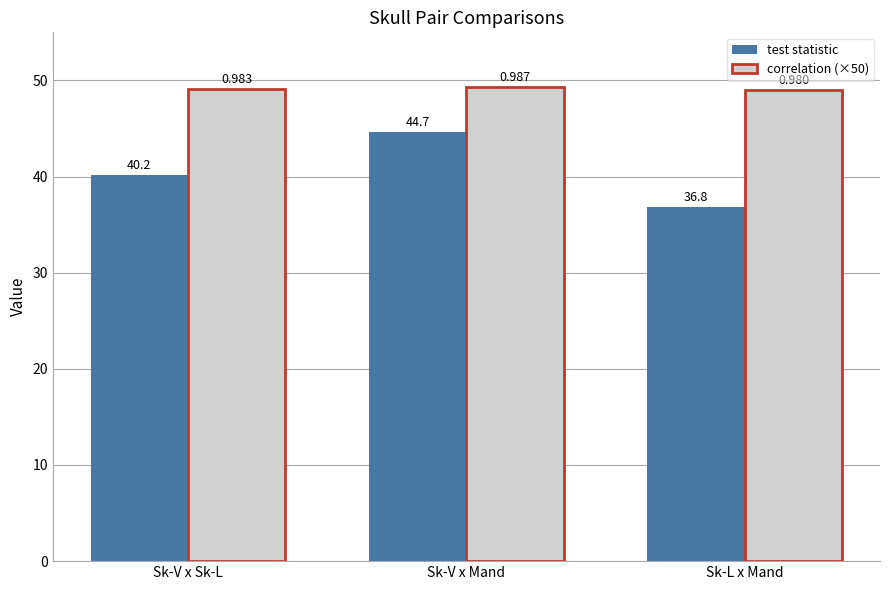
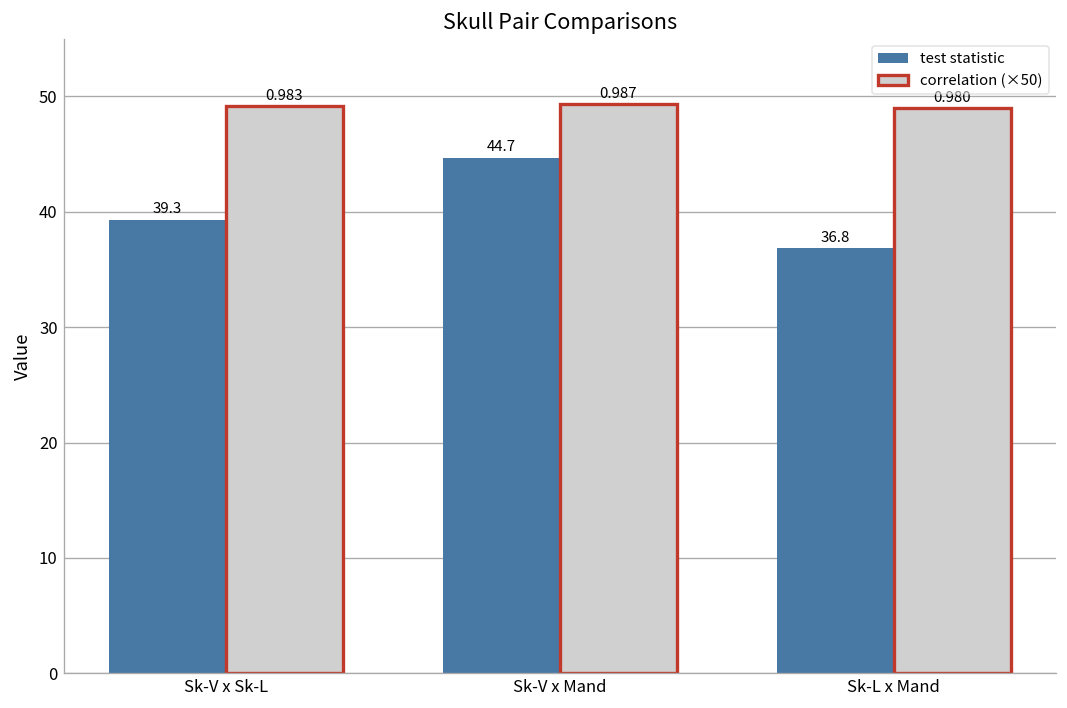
test statistic, Sk-V x Sk-L: 40.2 -> 39.3
